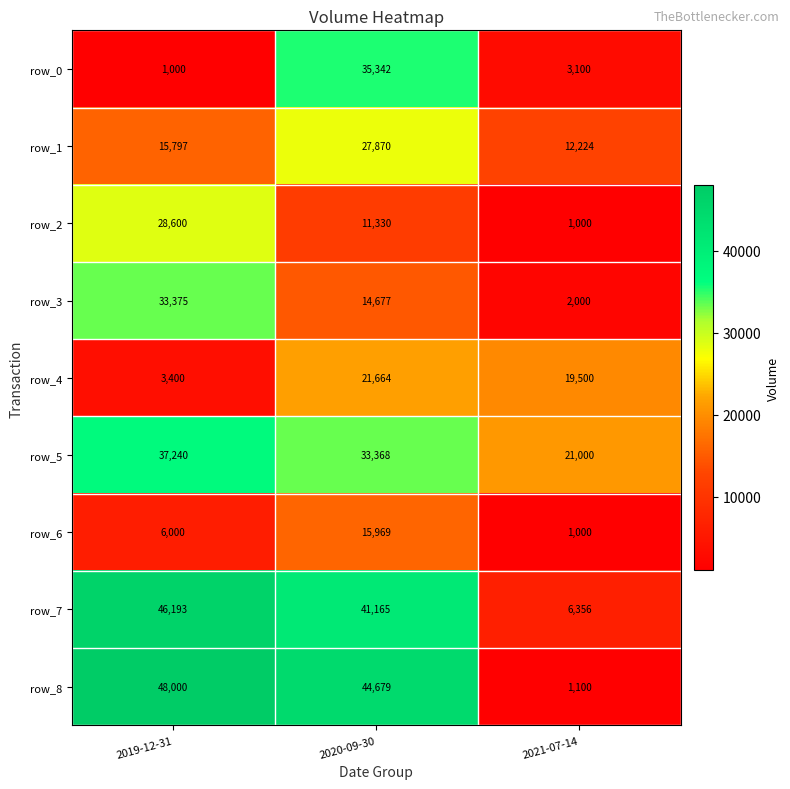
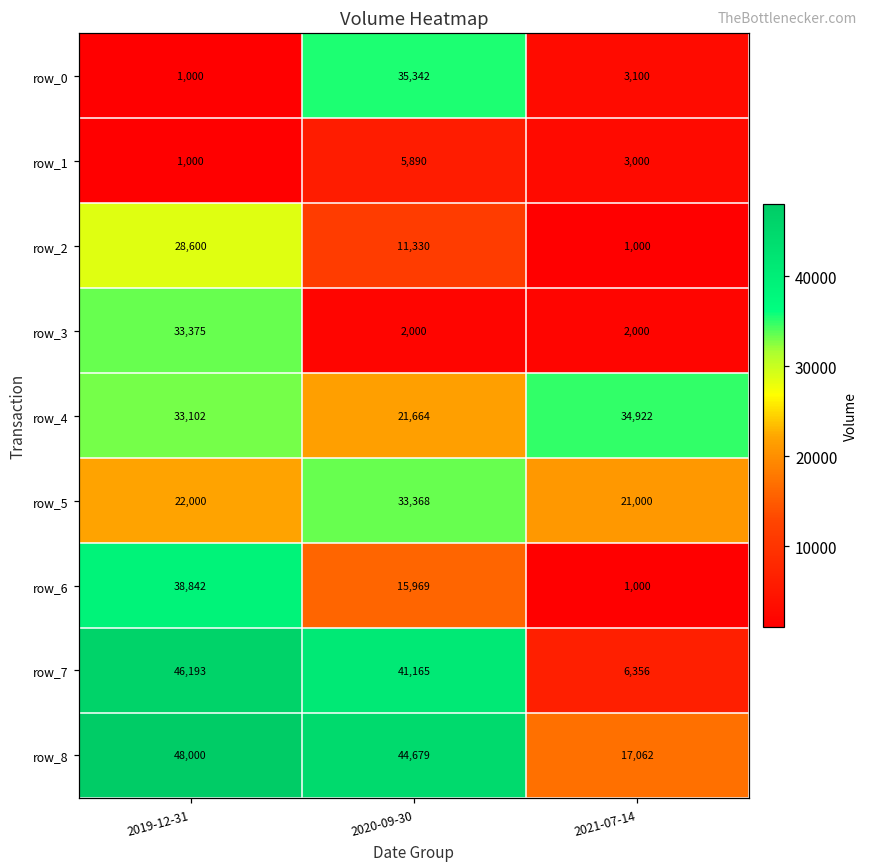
row_1, 2019-12-31: 15,797 -> 1,000
row_1, 2020-09-30: 27,870 -> 5,890
row_1, 2021-07-14: 12,224 -> 3,000
row_3, 2020-09-30: 14,677 -> 2,000
row_4, 2019-12-31: 3,400 -> 33,102
row_4, 2021-07-14: 19,500 -> 34,922
row_5, 2019-12-31: 37,240 -> 22,000
row_6, 2019-12-31: 6,000 -> 38,842
row_8, 2021-07-14: 1,100 -> 17,062
